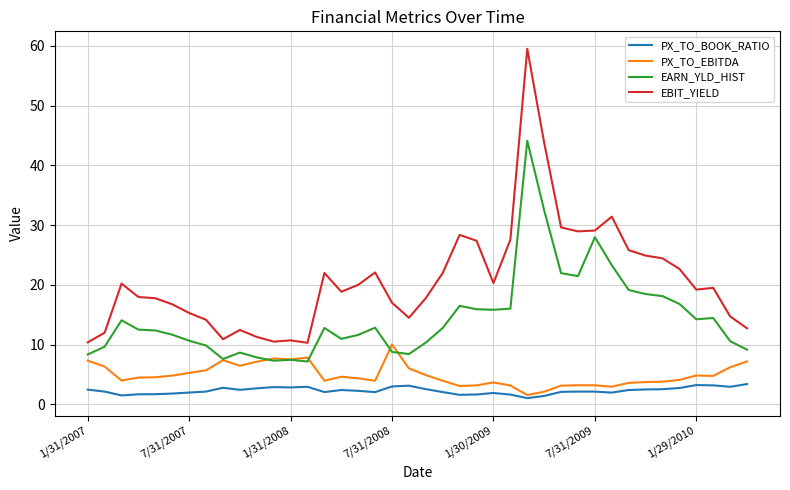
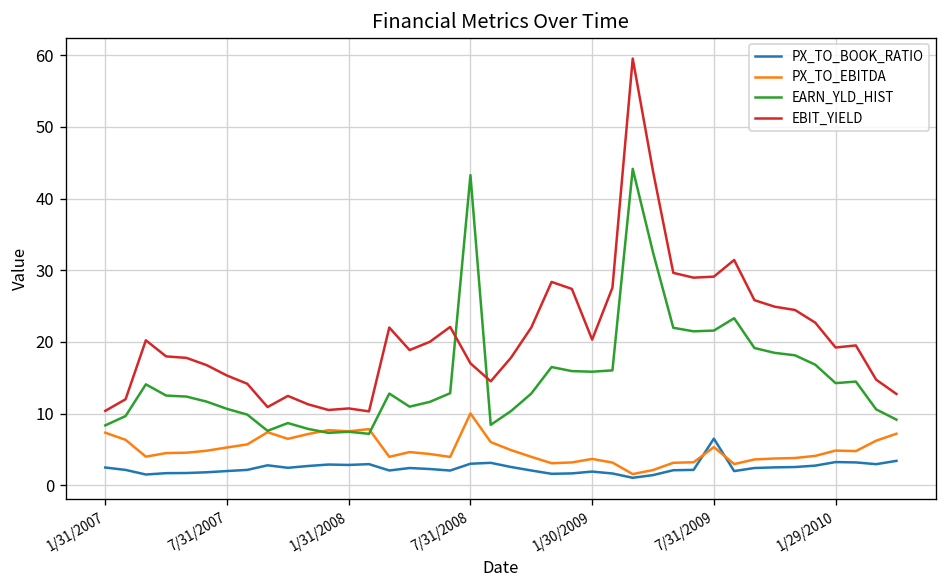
EARN_YLD_HIST, 7/31/2008: 9 -> 43
PX_TO_BOOK_RATIO, 7/31/2009: 2 -> 7
PX_TO_EBITDA, 7/31/2009: 3 -> 5
EARN_YLD_HIST, 7/31/2009: 28 -> 22
